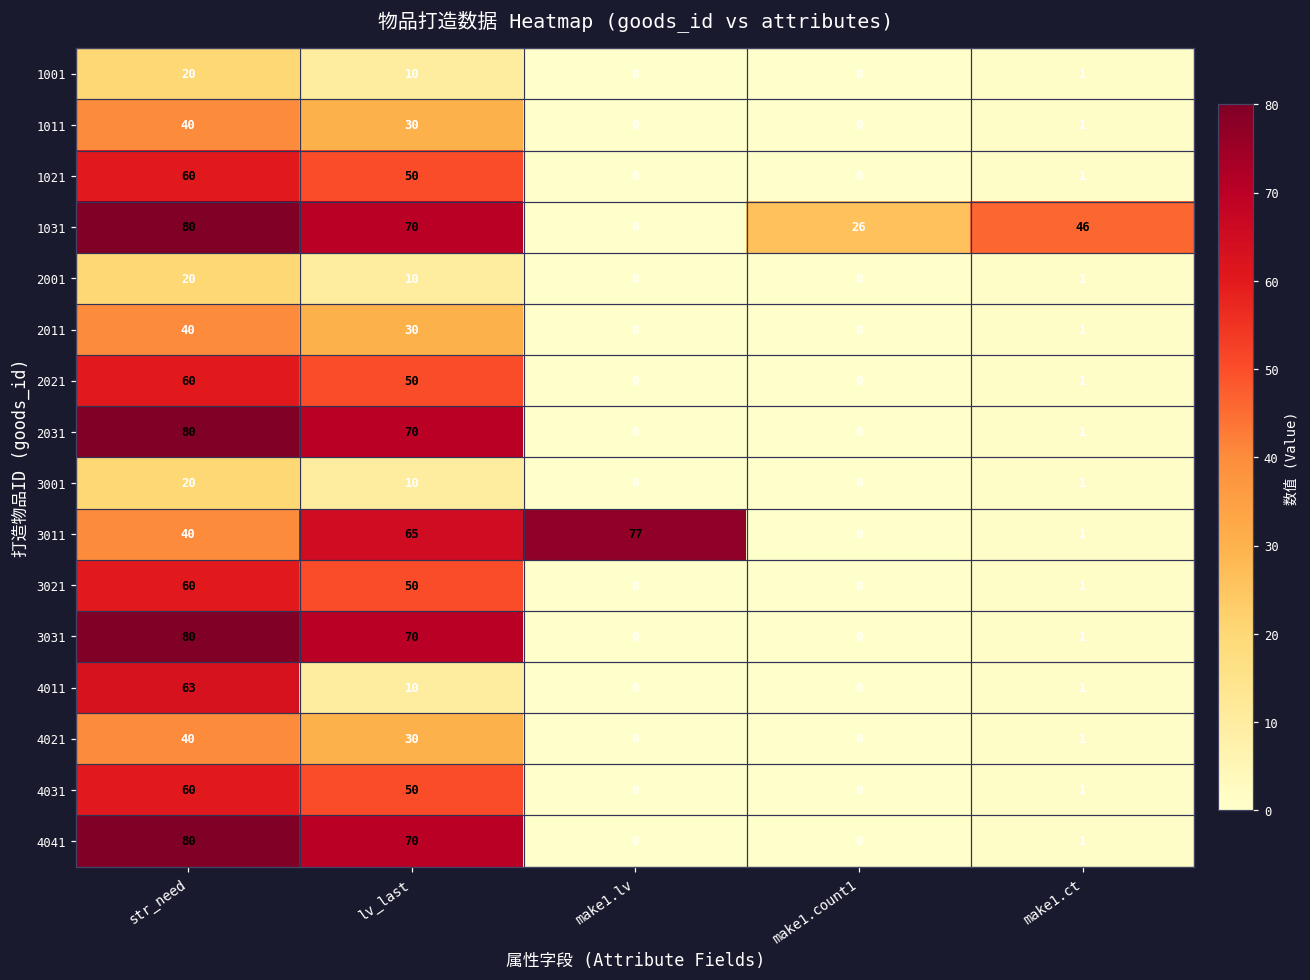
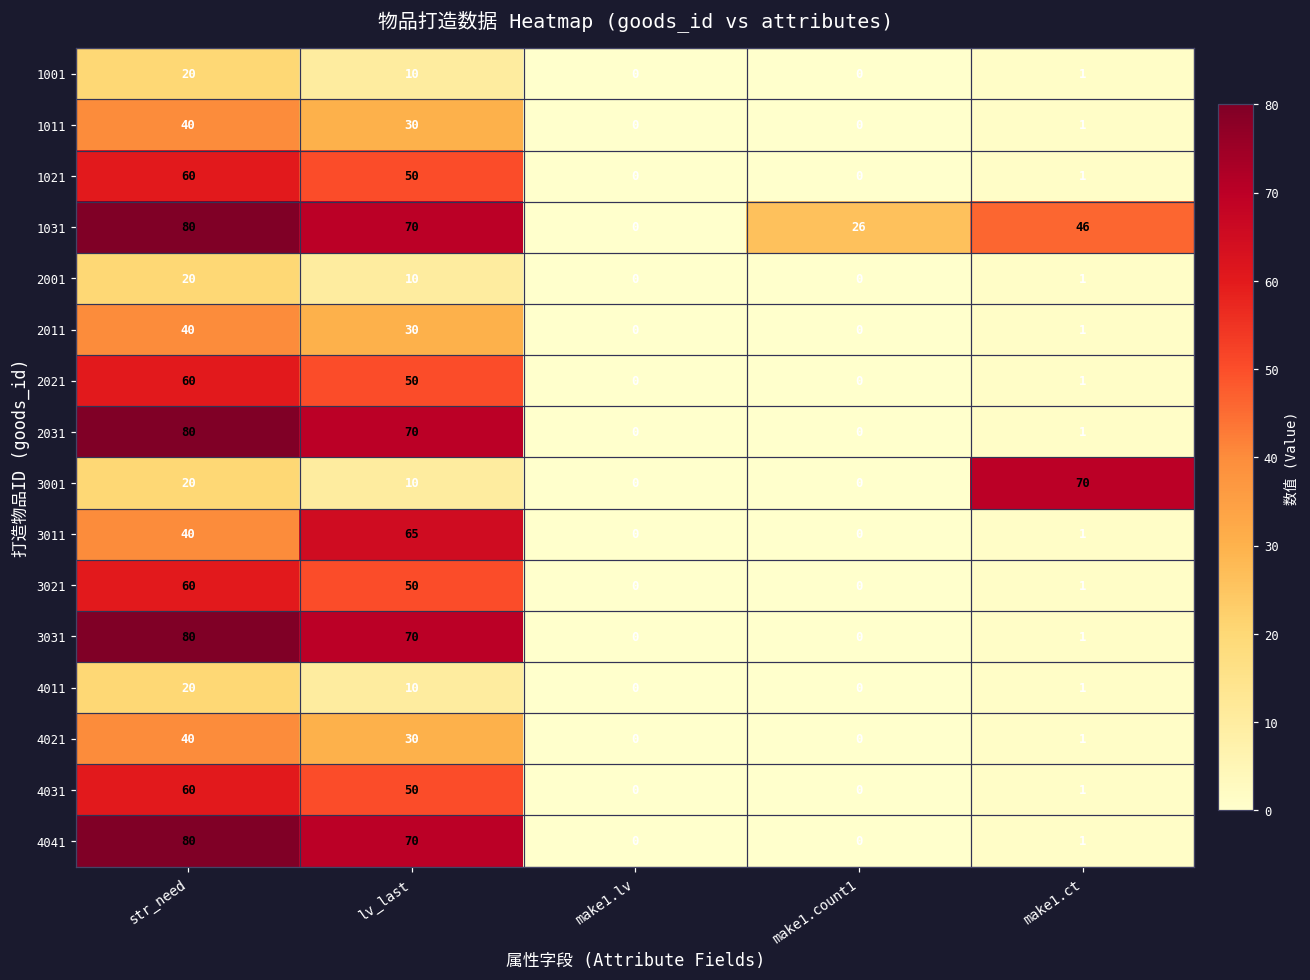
3001, make1.ct: 1 -> 70
3011, make1.lv: 77 -> 0
4011, str_need: 63 -> 20
